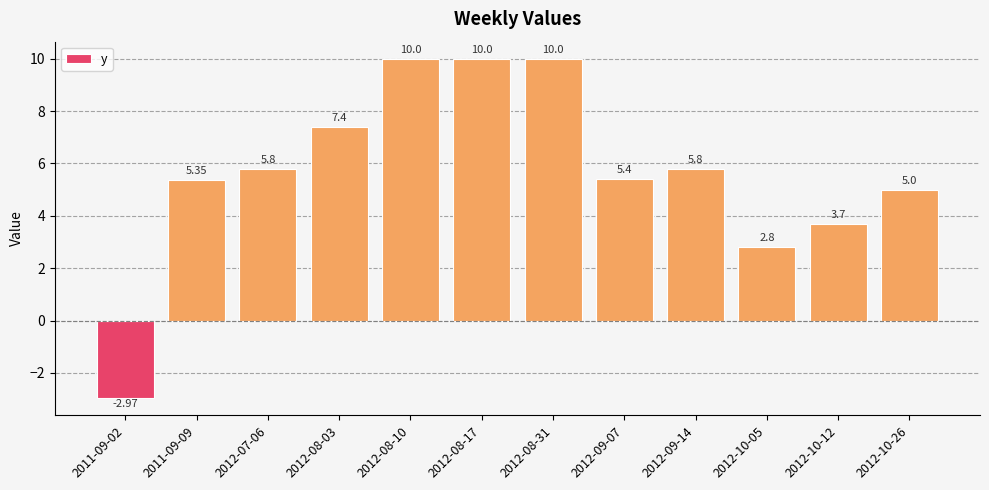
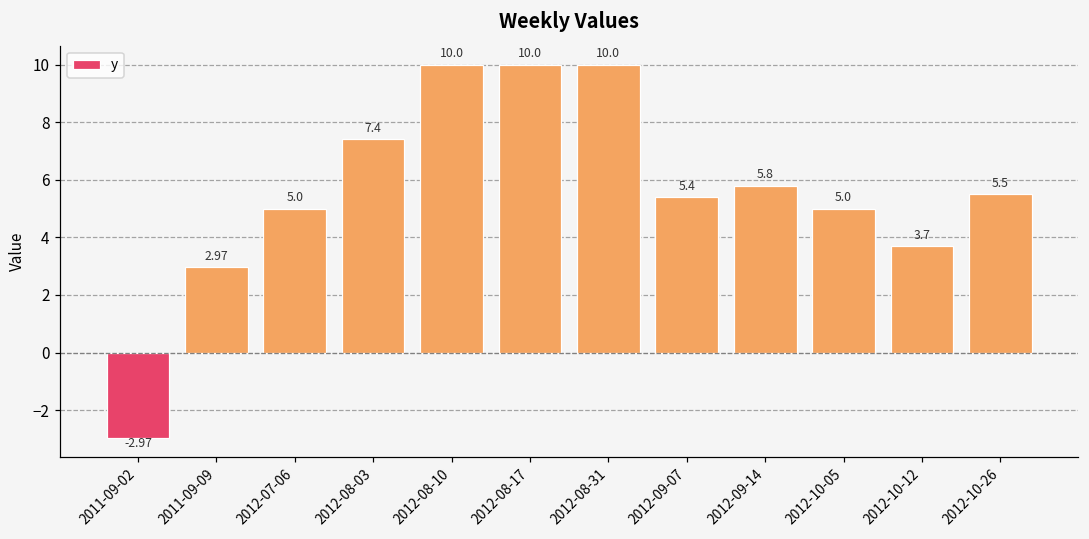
2011-09-09: 5.35 -> 2.97
2012-07-06: 5.8 -> 5.0
2012-10-05: 2.8 -> 5.0
2012-10-26: 5.0 -> 5.5
